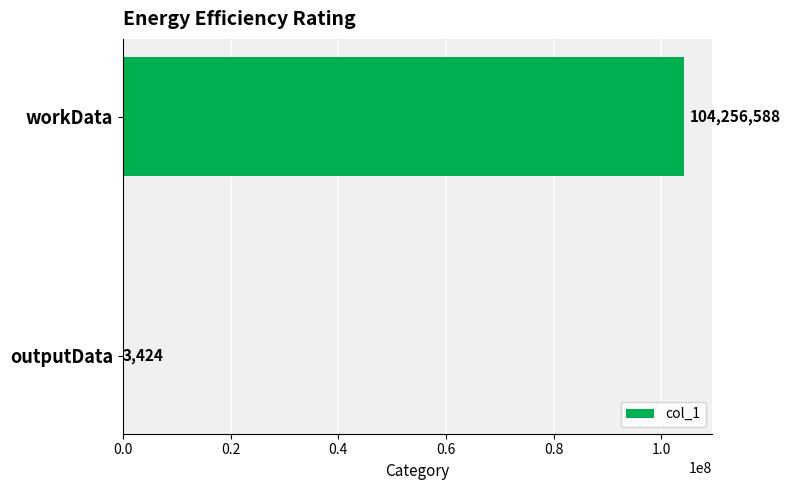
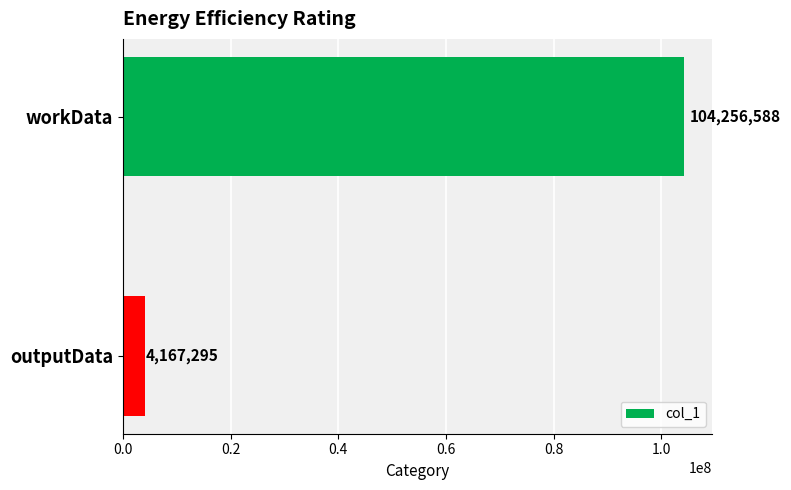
outputData: 3,424 -> 4,167,295
